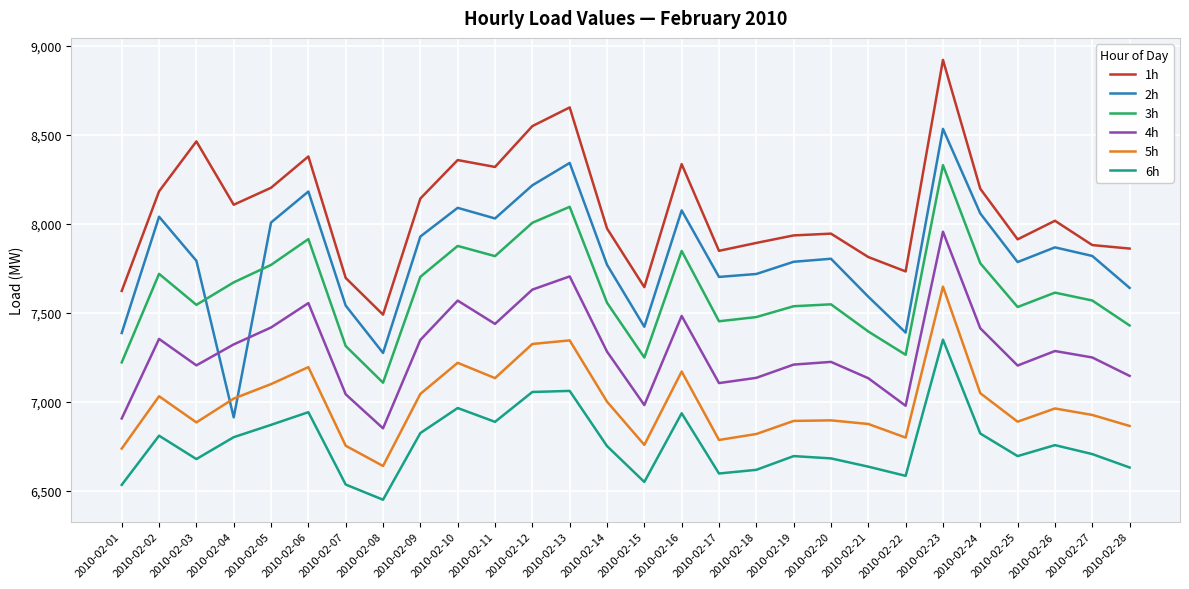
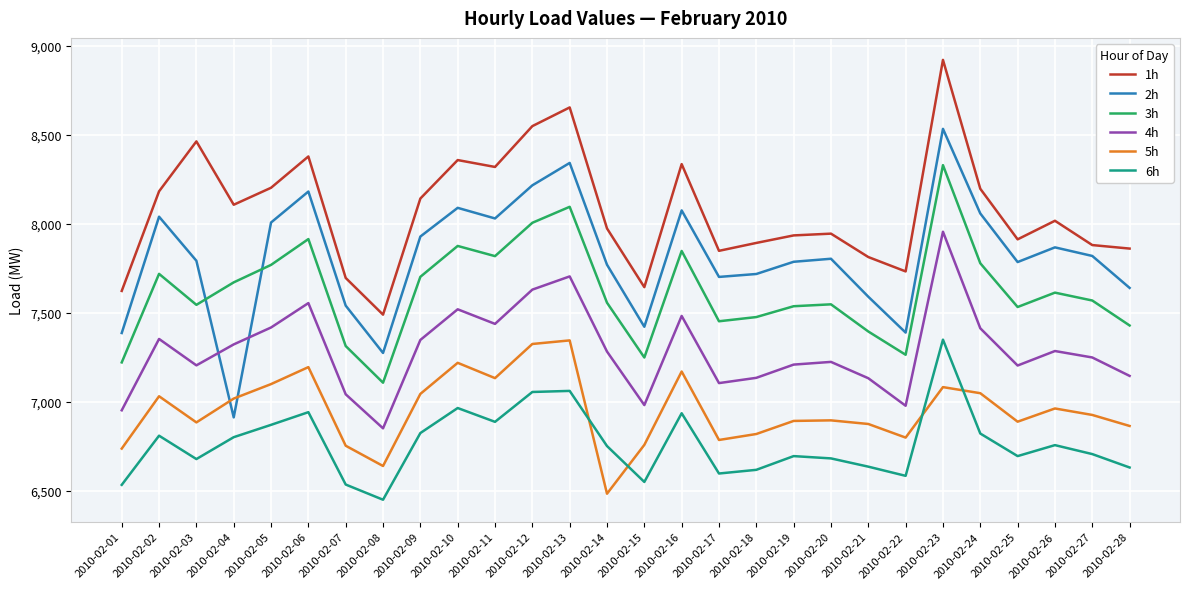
4h, 2010-02-01: 6,910 -> 6,950
4h, 2010-02-10: 7,570 -> 7,520
5h, 2010-02-14: 7,000 -> 6,480
5h, 2010-02-23: 7,650 -> 7,080
